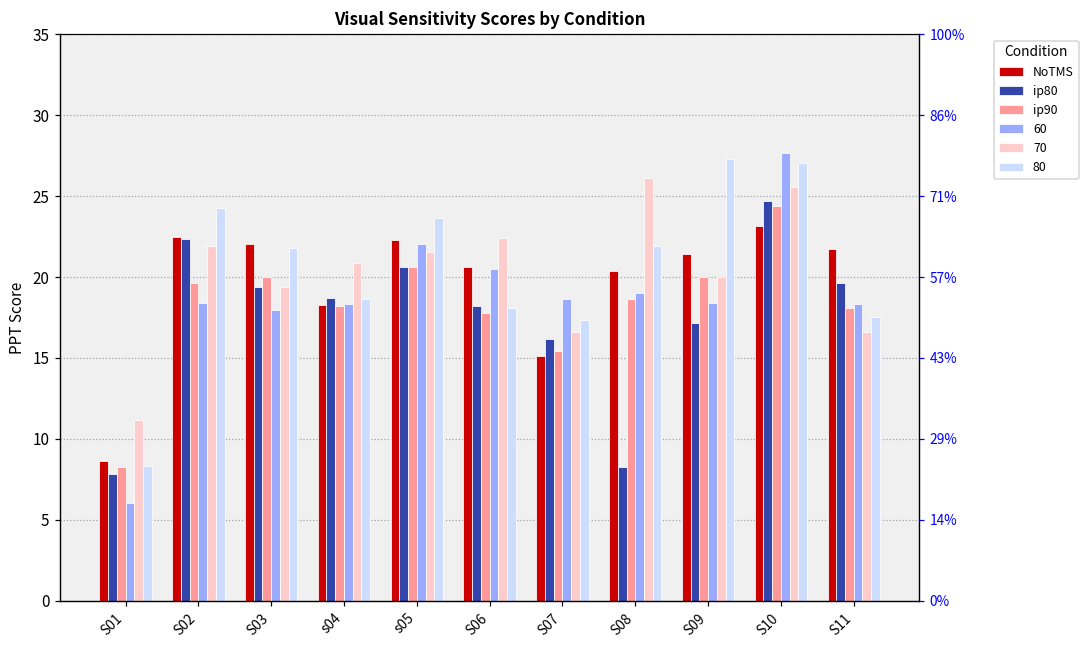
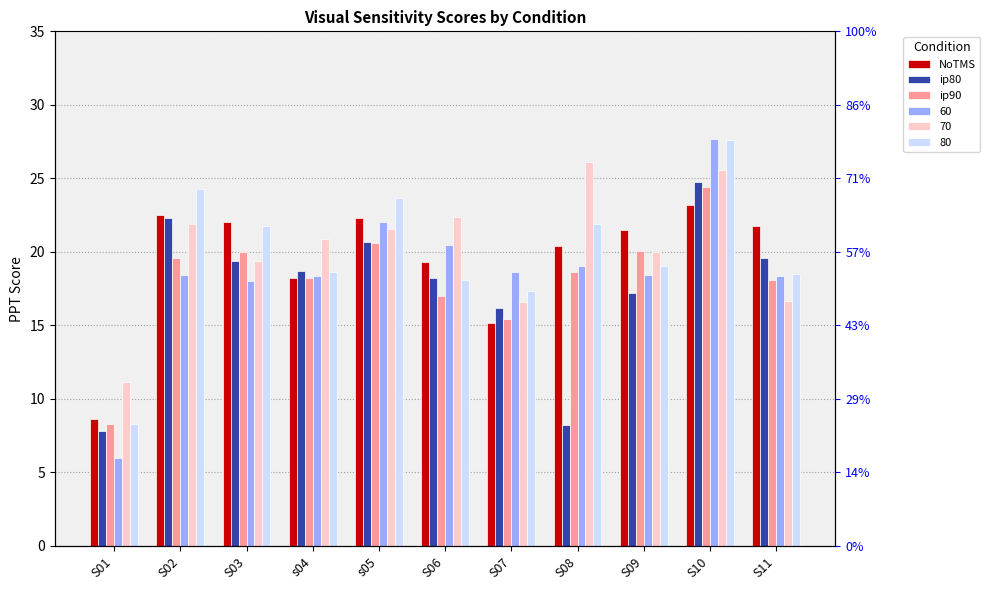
NoTMS, S06: 20.6 -> 19.3
ip90, S06: 17.8 -> 17.0
80, S09: 27.3 -> 19.0
80, S10: 27.0 -> 27.6
80, S11: 17.5 -> 18.5
